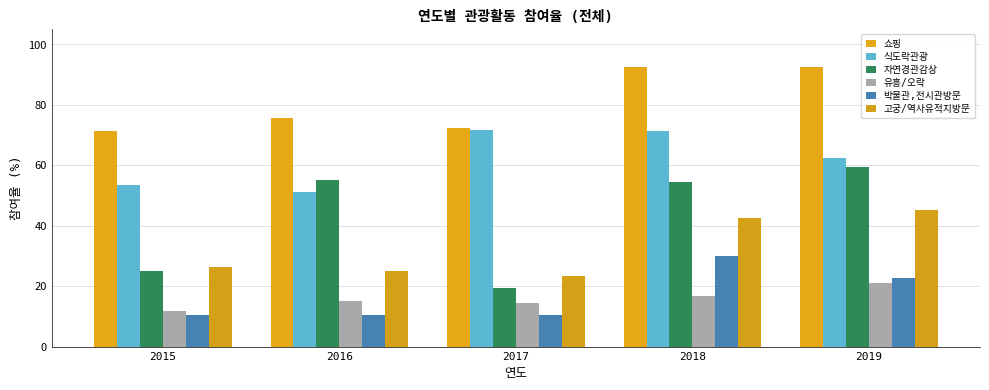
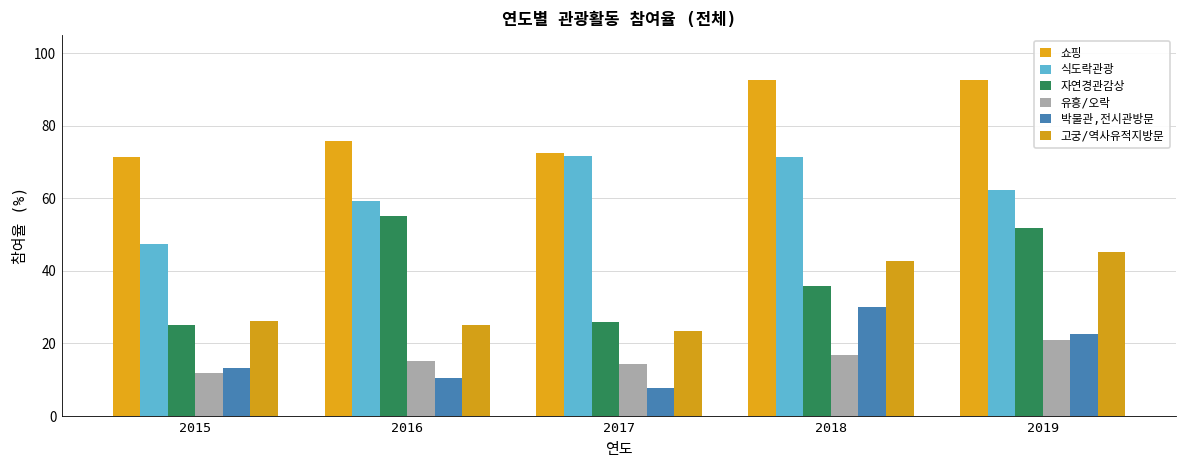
식도락관광, 2015: 53 -> 47
박물관,전시관방문, 2015: 11 -> 13
식도락관광, 2016: 51 -> 59
자연경관감상, 2017: 19 -> 26
박물관,전시관방문, 2017: 10 -> 8
자연경관감상, 2018: 54 -> 36
자연경관감상, 2019: 60 -> 52
